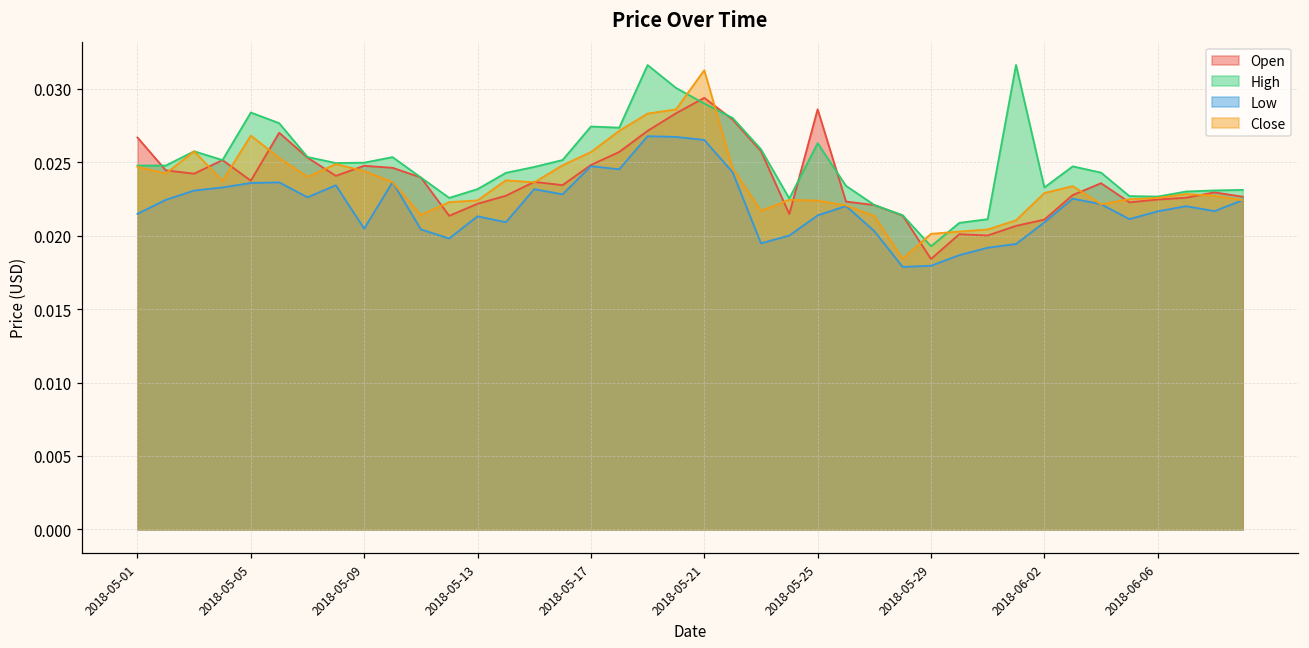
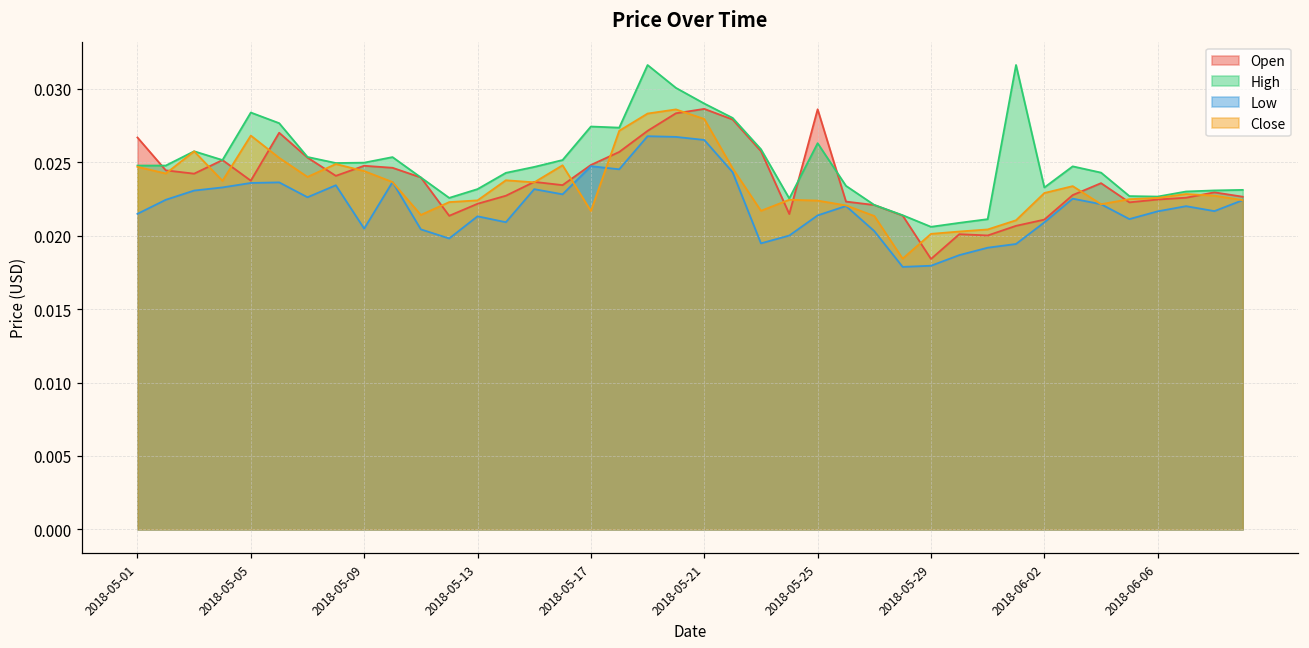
Close, 2018-05-17: 0.0257 -> 0.0217
Open, 2018-05-21: 0.0294 -> 0.0286
Close, 2018-05-21: 0.0313 -> 0.0280
High, 2018-05-29: 0.0193 -> 0.0206
